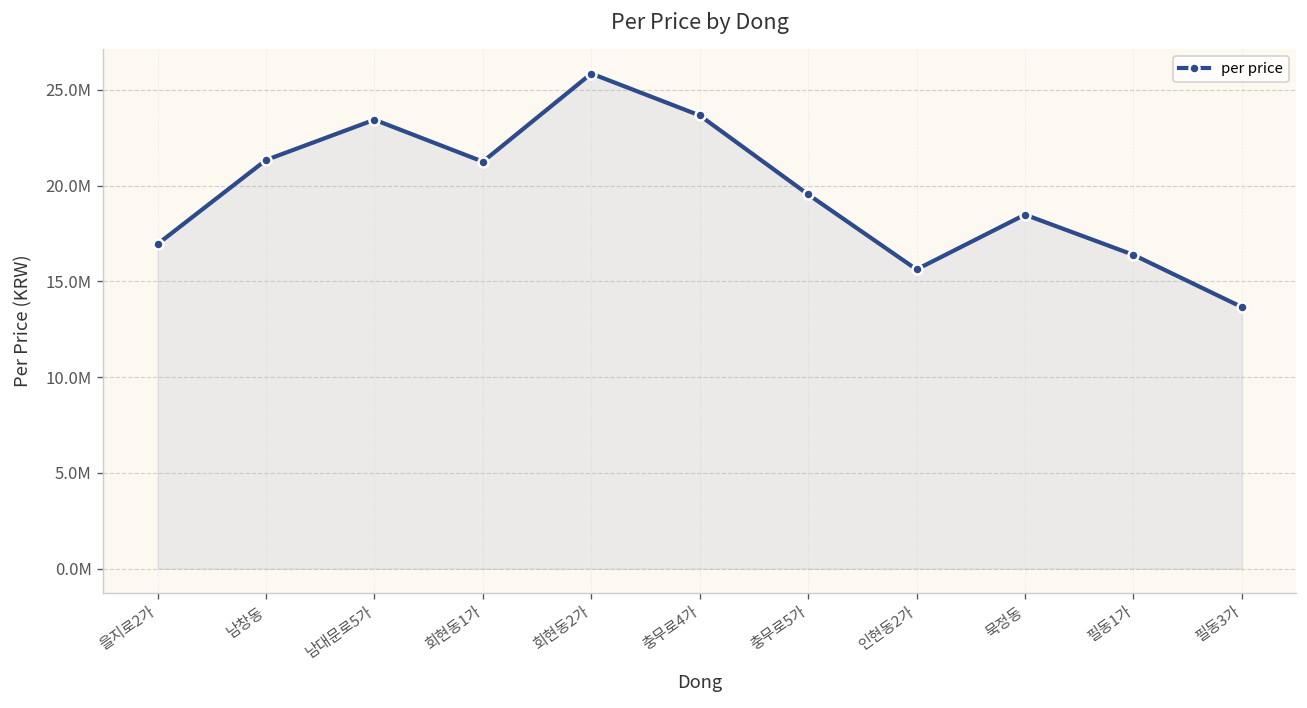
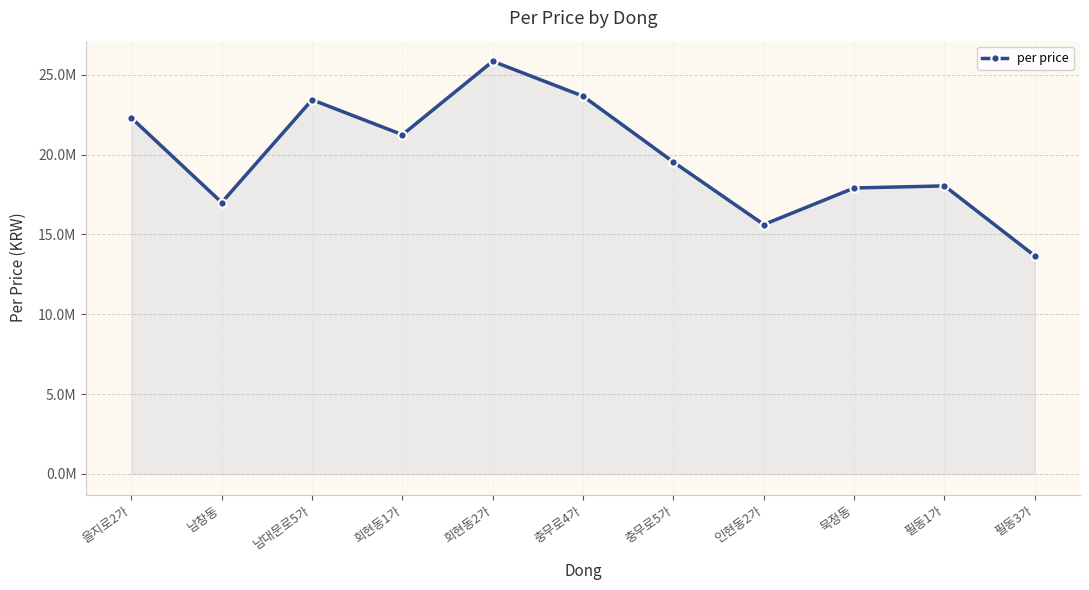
을지로2가: 17000000 -> 22300000
남창동: 21300000 -> 17000000
묵정동: 18500000 -> 17900000
필동1가: 16400000 -> 18000000
